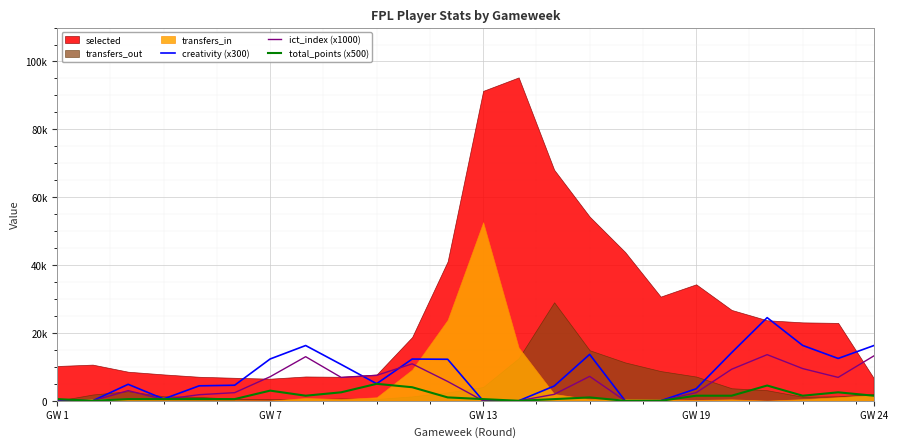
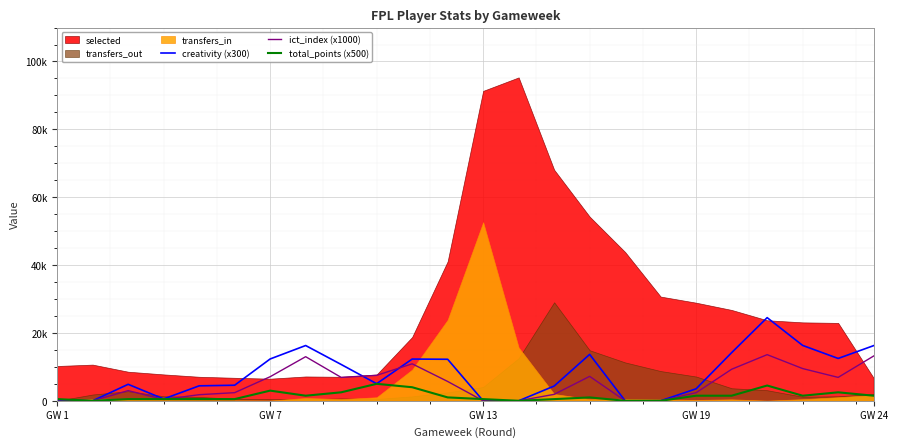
selected, GW 19: 34000 -> 29000
